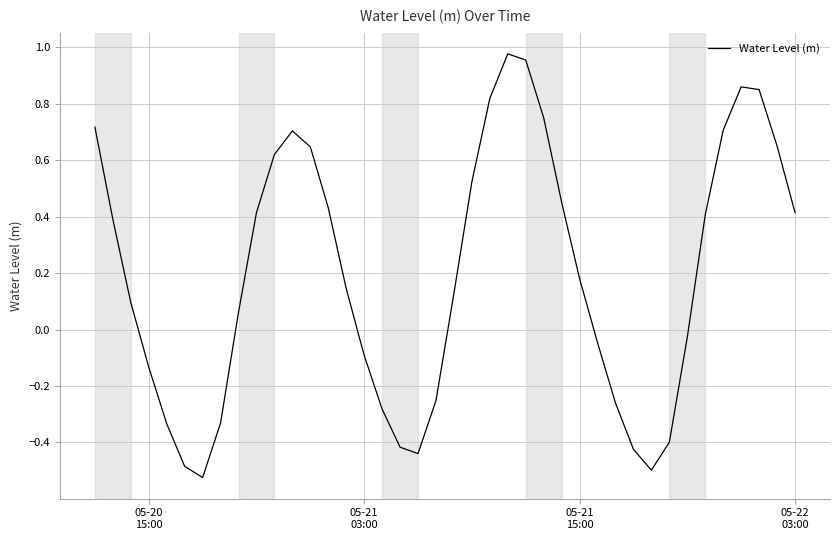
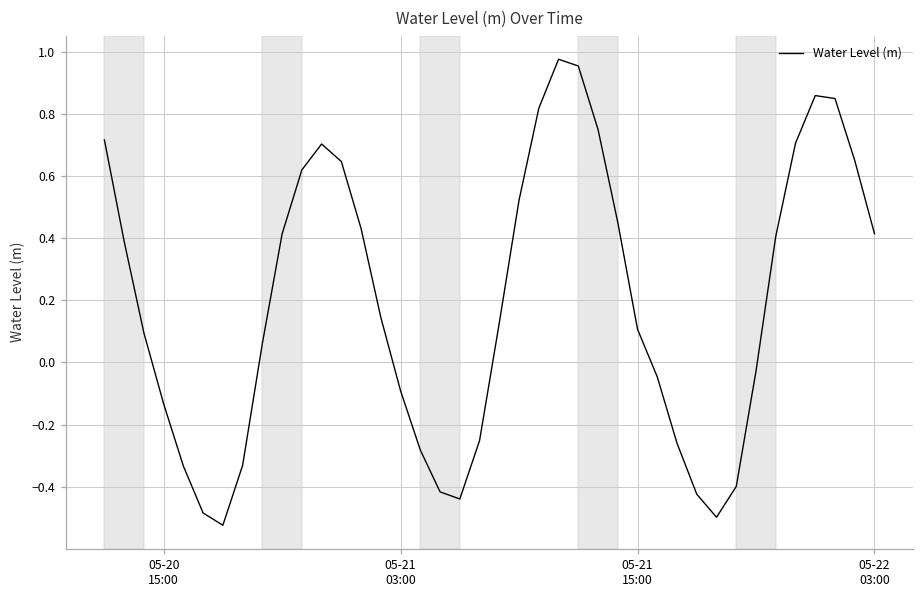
05-21 15:00: 0.18 -> 0.11
